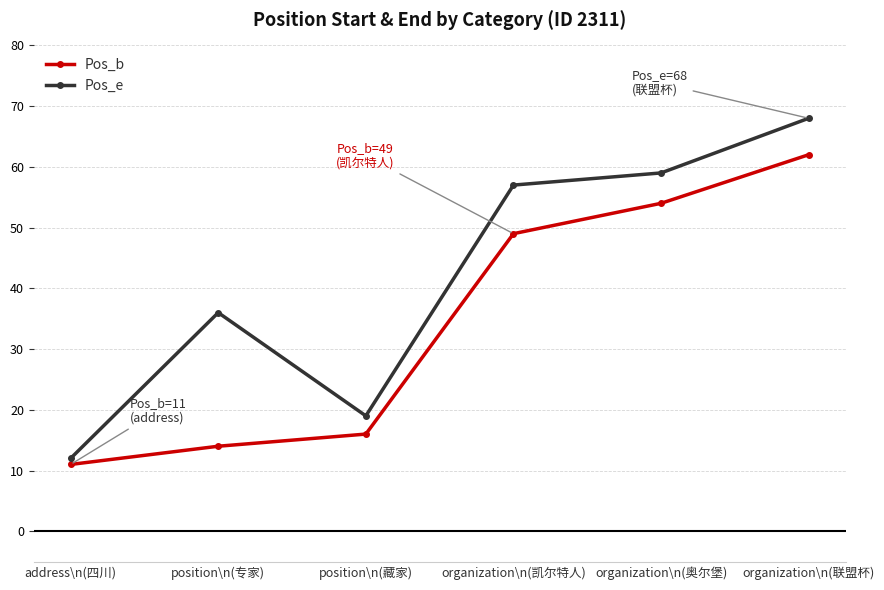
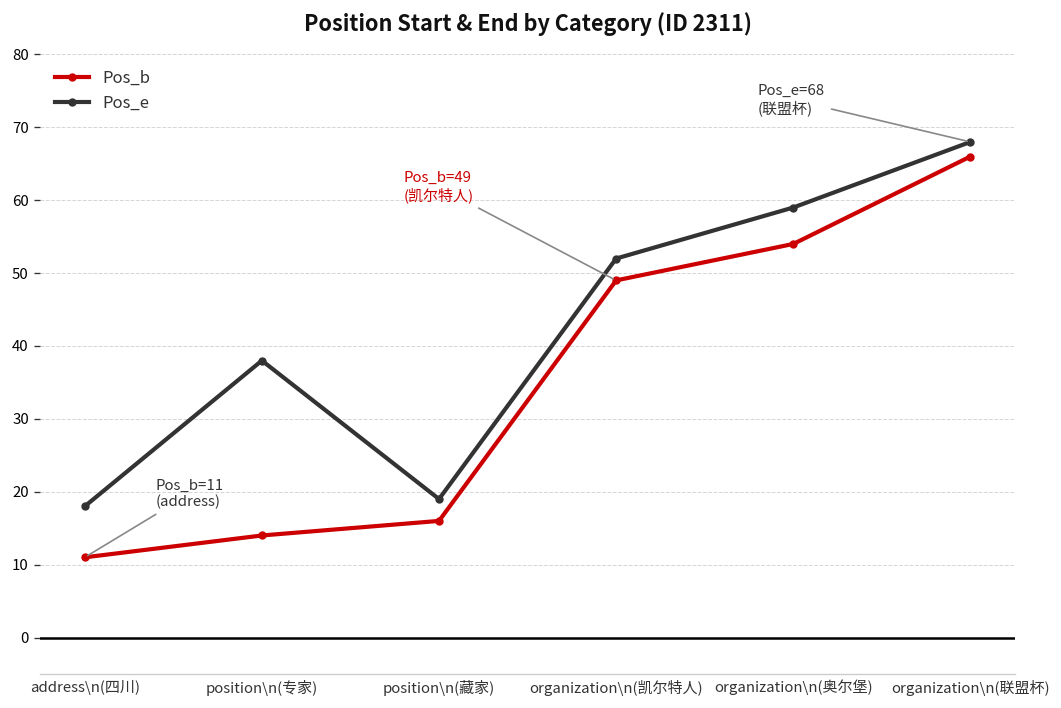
Pos_e, address\n(四川): 12 -> 18
Pos_e, position\n(专家): 36 -> 38
Pos_e, organization\n(凯尔特人): 57 -> 52
Pos_b, organization\n(联盟杯): 62 -> 66
